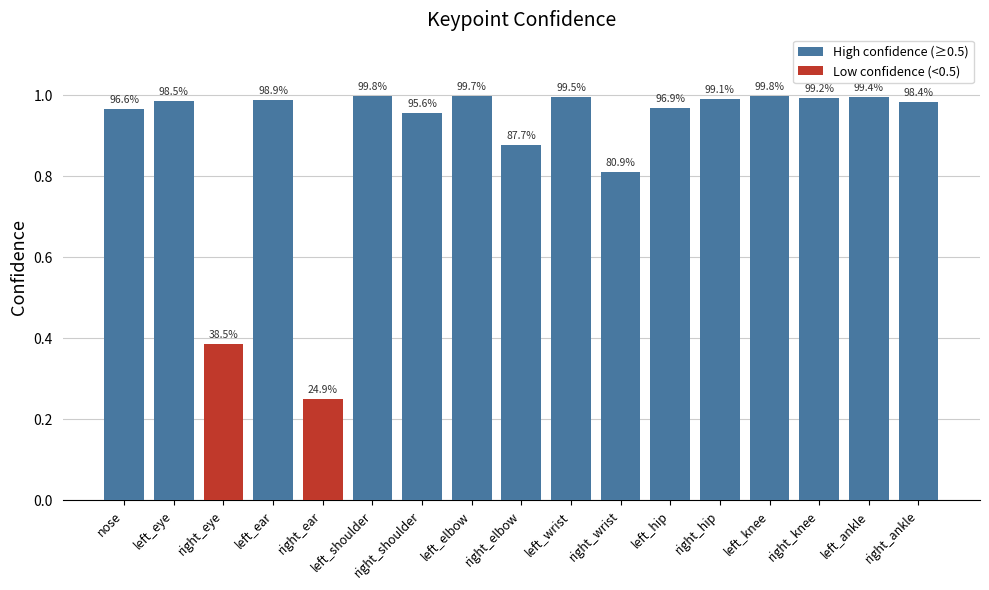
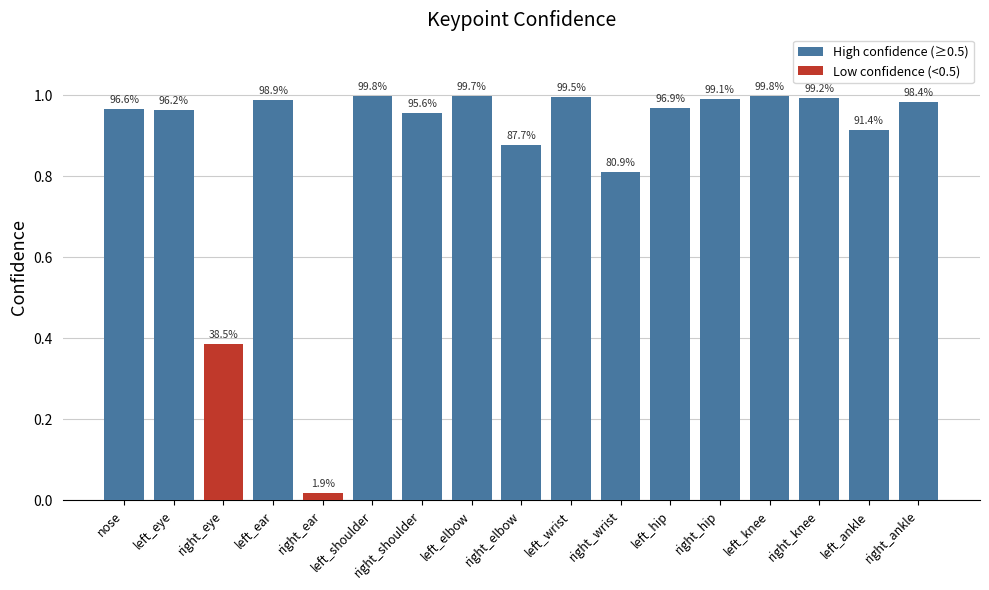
High confidence (≥0.5), left_eye: 98.5% -> 96.2%
Low confidence (<0.5), right_ear: 24.9% -> 1.9%
High confidence (≥0.5), left_ankle: 99.4% -> 91.4%
